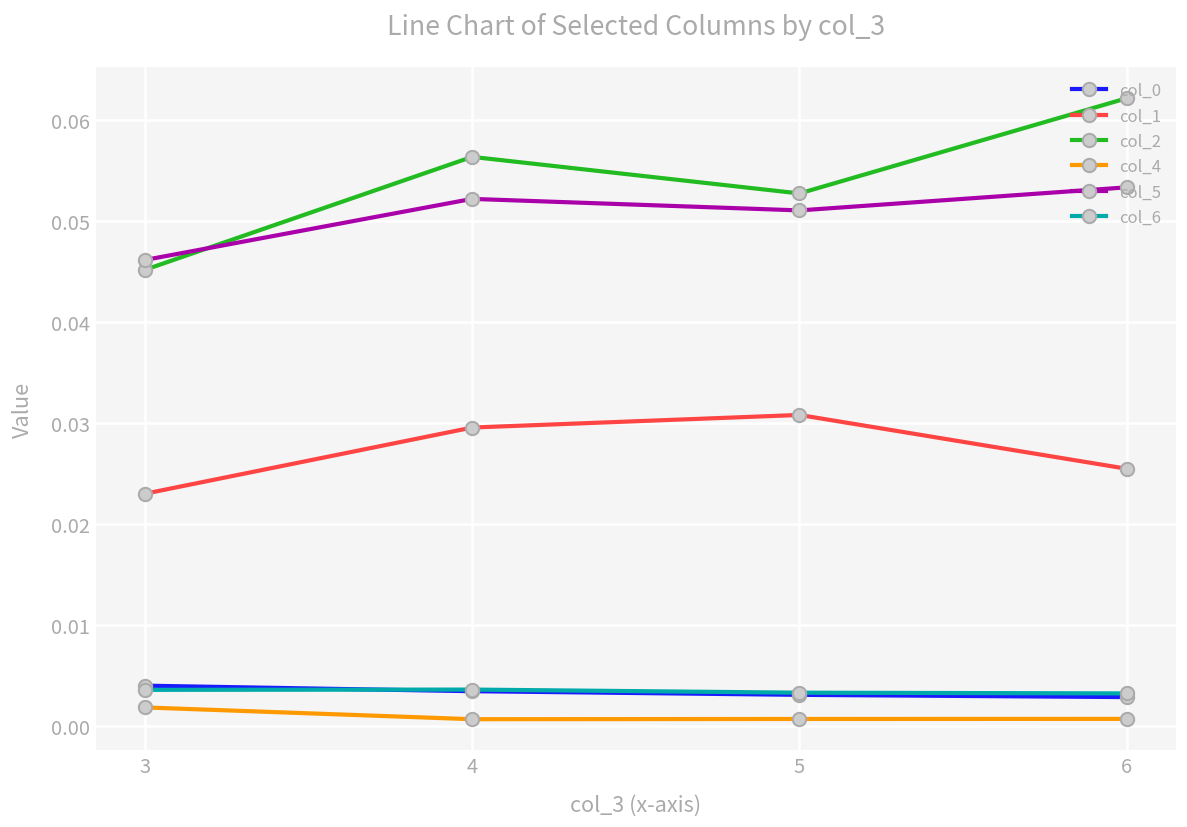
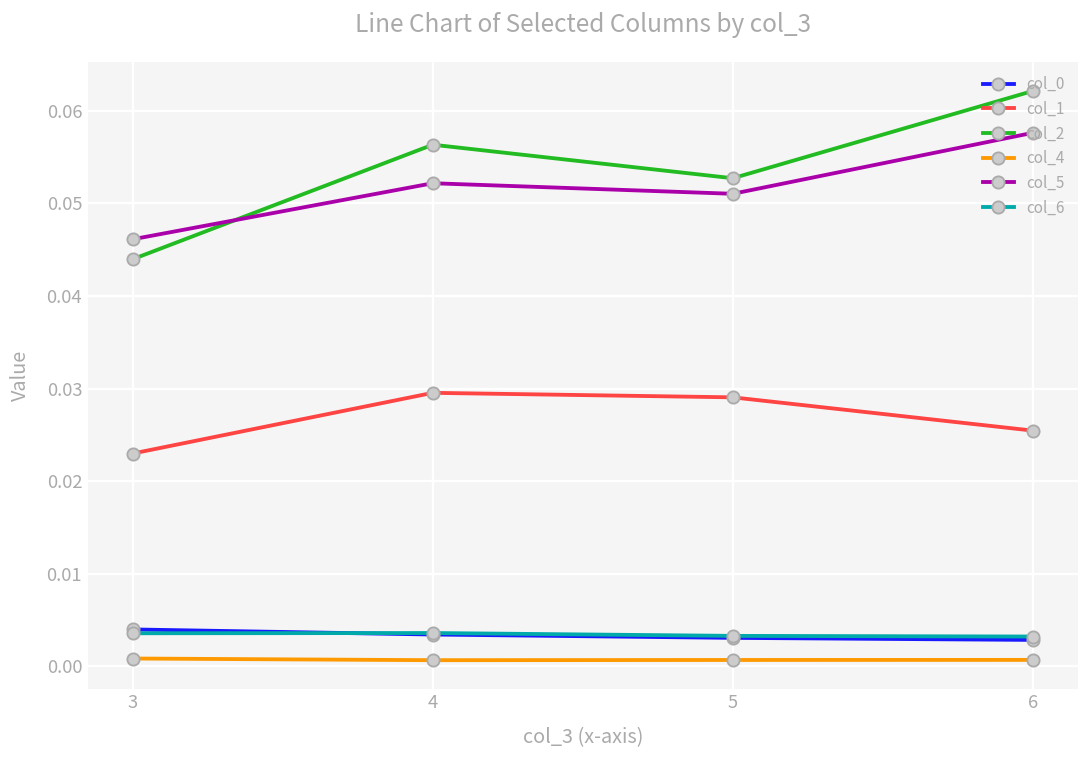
col_2, 3: 0.045 -> 0.044
col_4, 3: 0.002 -> 0.001
col_1, 5: 0.031 -> 0.029
col_5, 6: 0.053 -> 0.058
